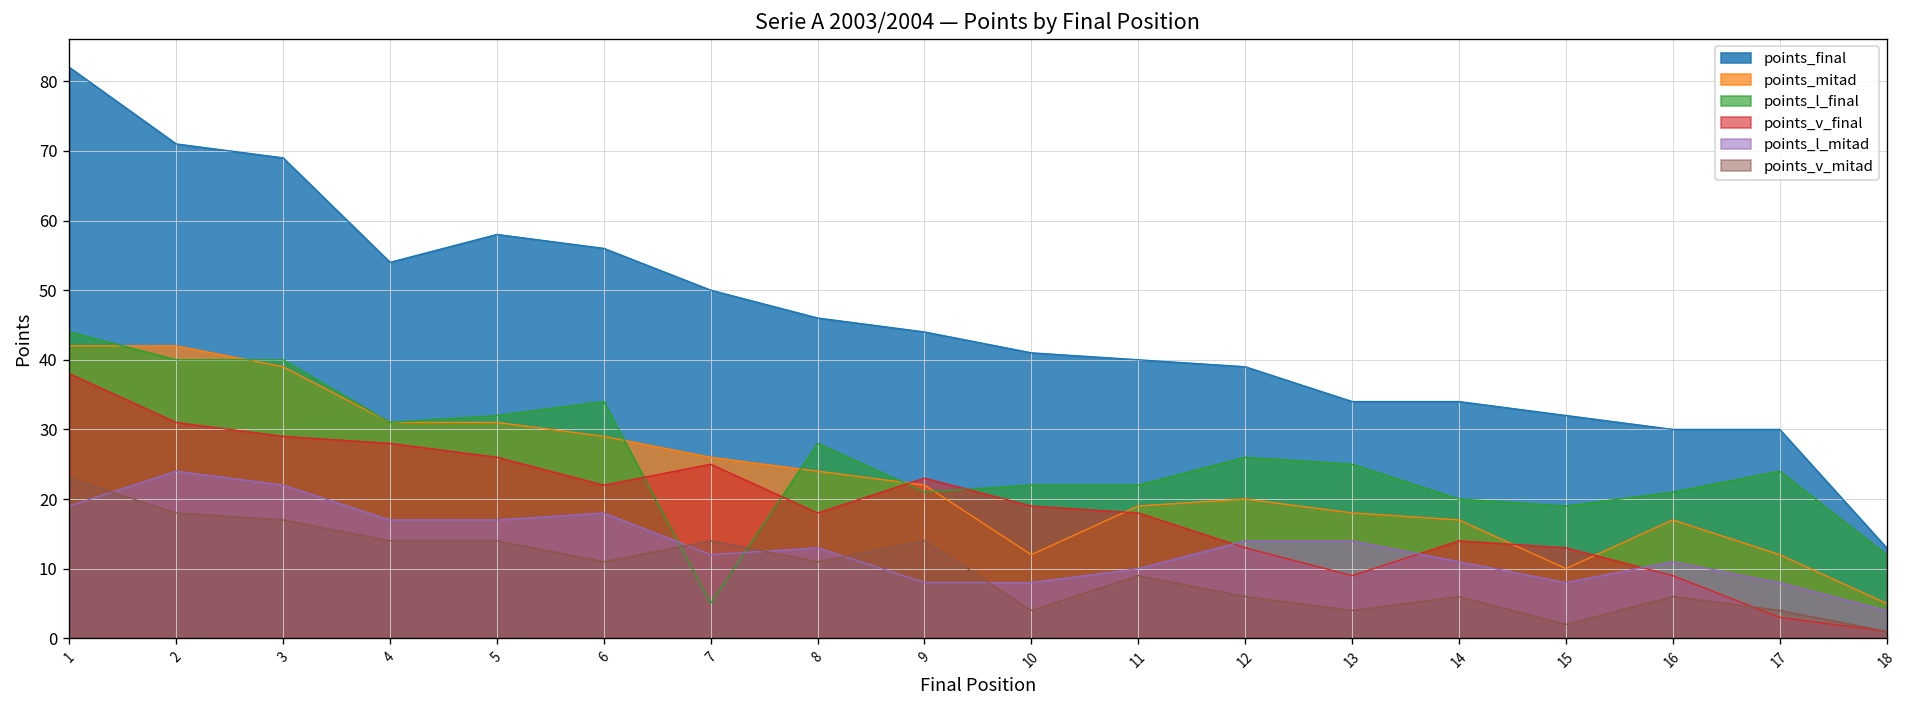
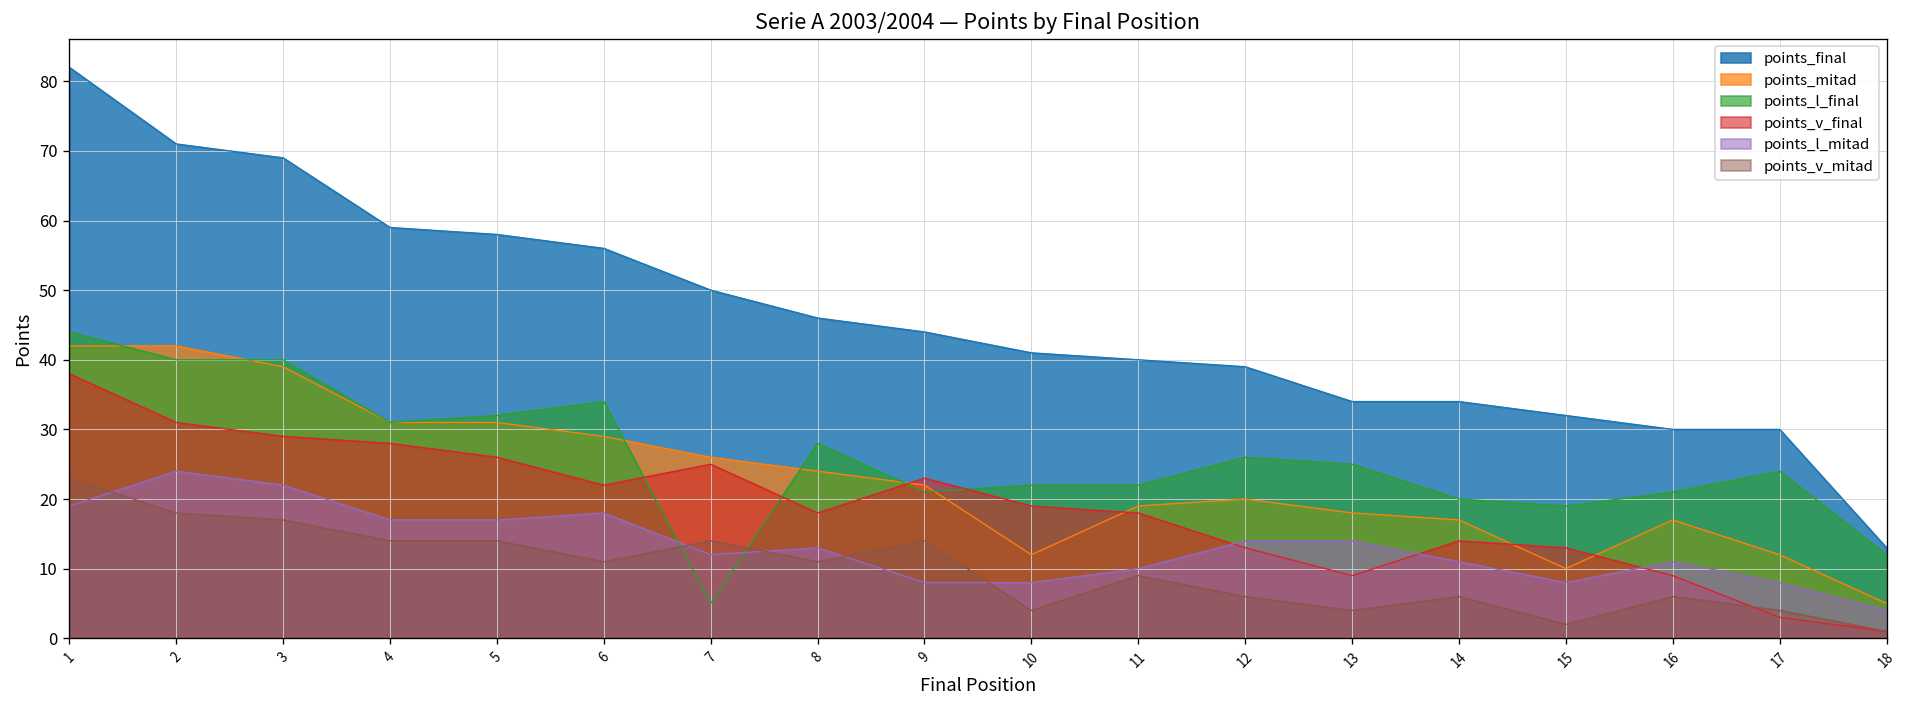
points_final, 4: 54 -> 59
